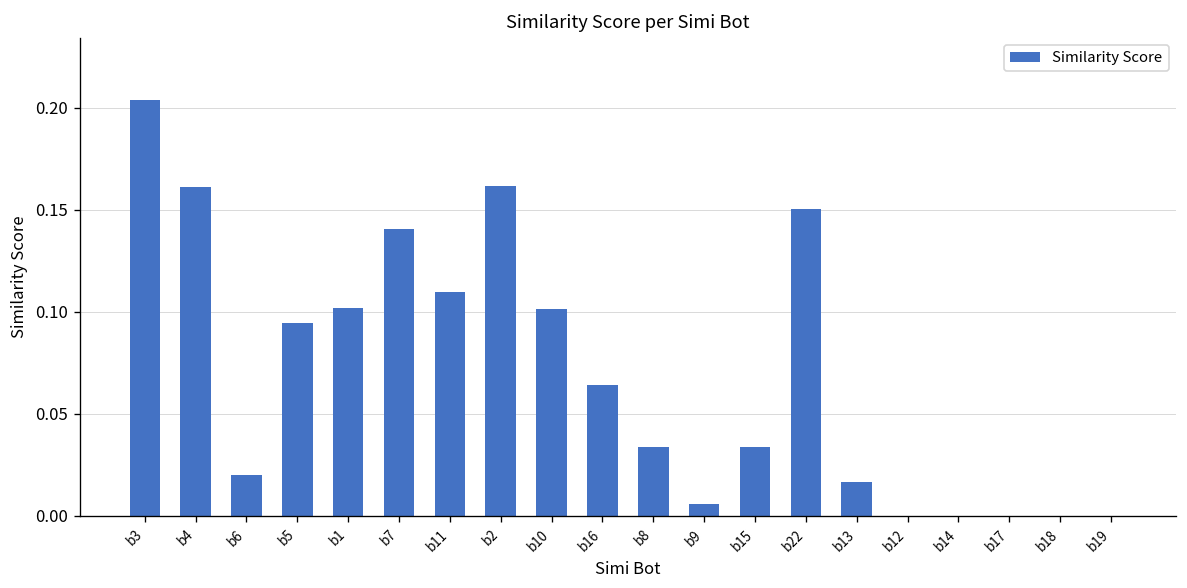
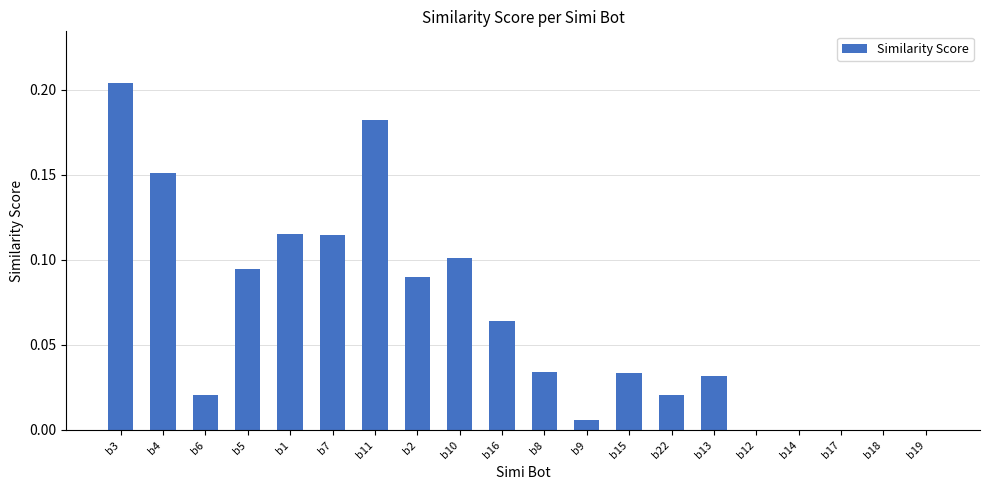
b4: 0.161 -> 0.151
b1: 0.102 -> 0.115
b7: 0.141 -> 0.115
b11: 0.110 -> 0.183
b2: 0.162 -> 0.090
b22: 0.151 -> 0.021
b13: 0.017 -> 0.032
